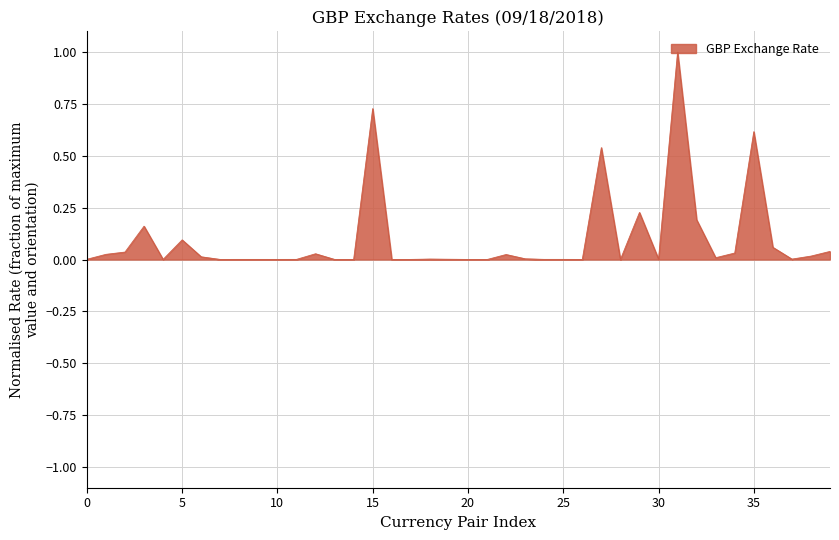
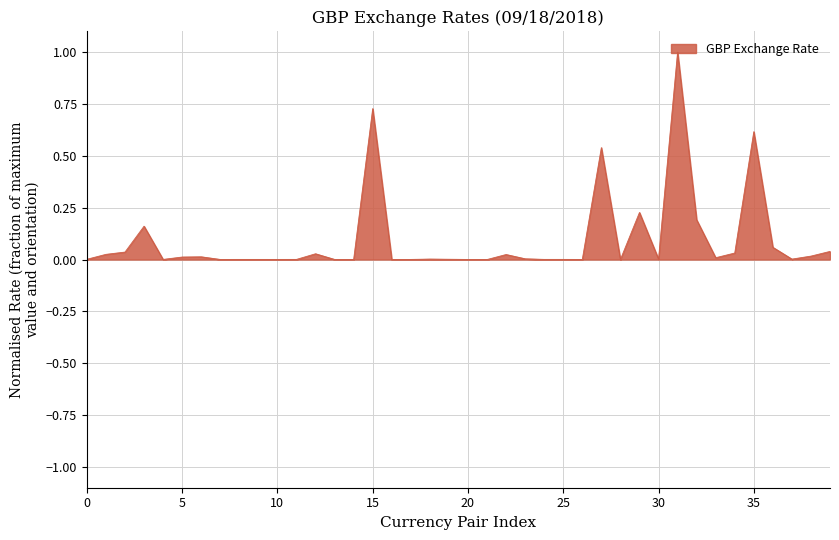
5: 0.09 -> 0.01
